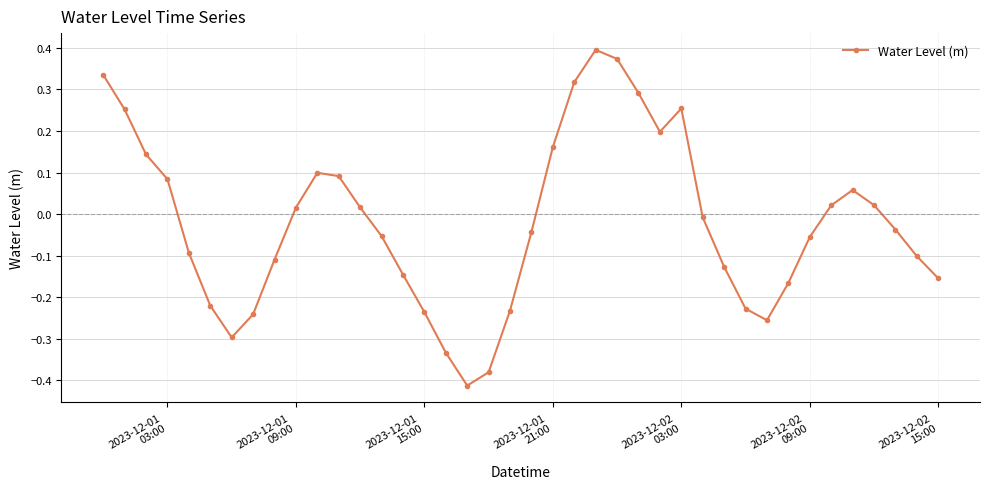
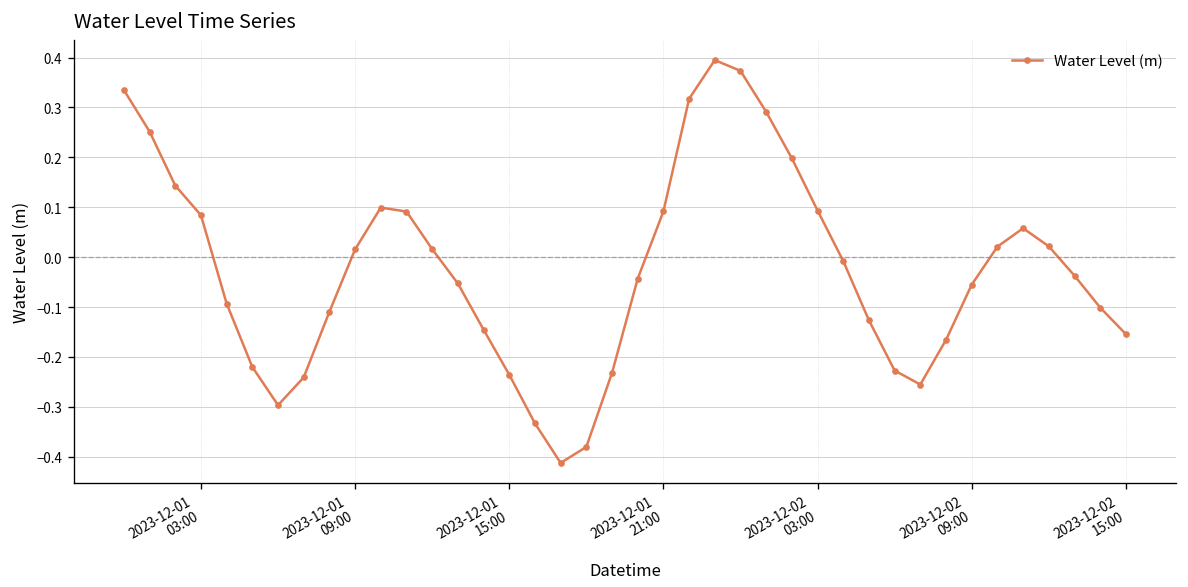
2023-12-01 21:00: 0.16 -> 0.09
2023-12-02 03:00: 0.25 -> 0.09
